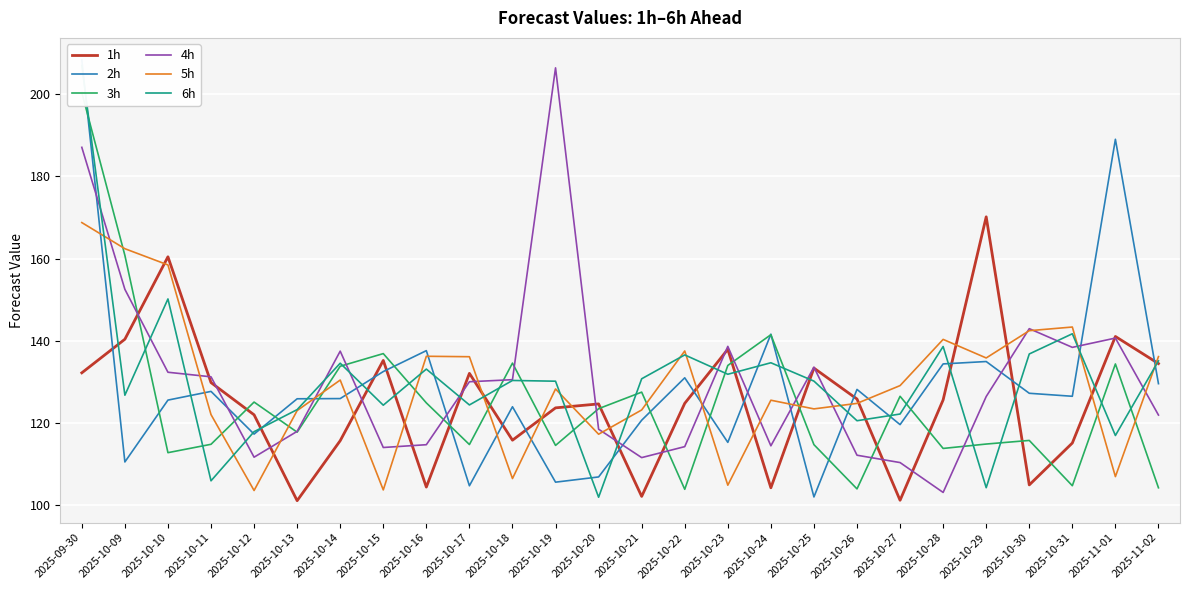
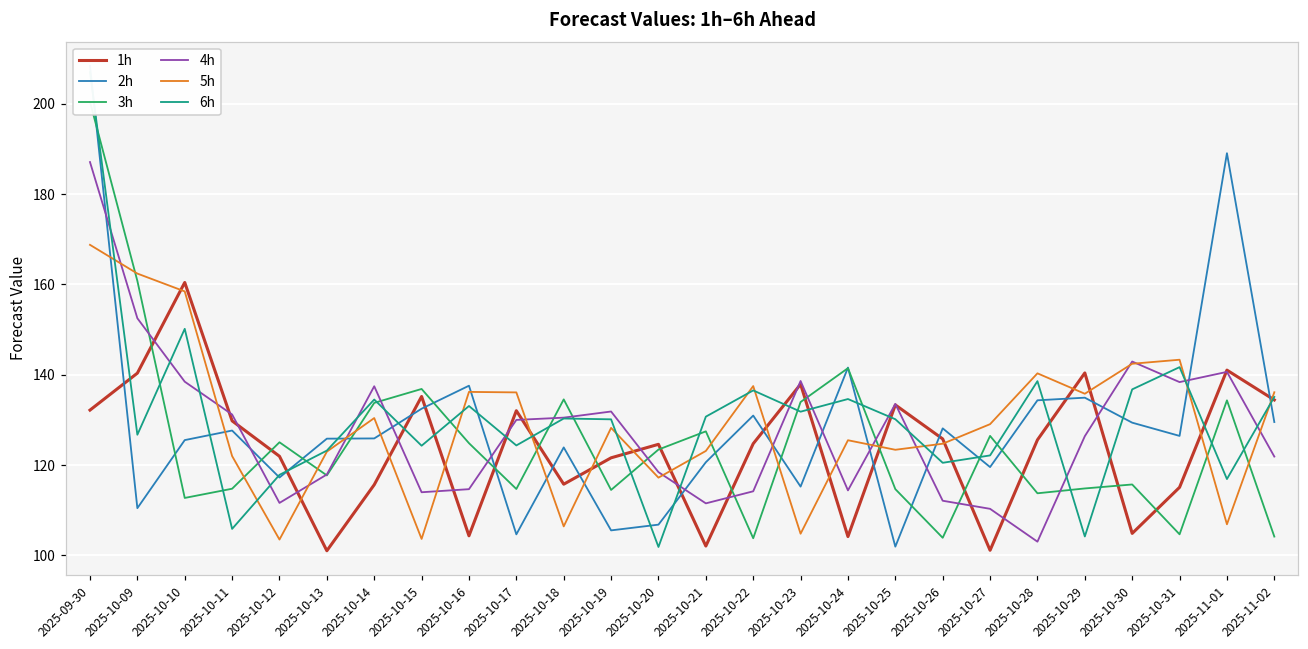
4h, 2025-10-10: 132 -> 138
1h, 2025-10-19: 124 -> 122
4h, 2025-10-19: 206 -> 132
1h, 2025-10-29: 170 -> 140
2h, 2025-10-30: 127 -> 129
